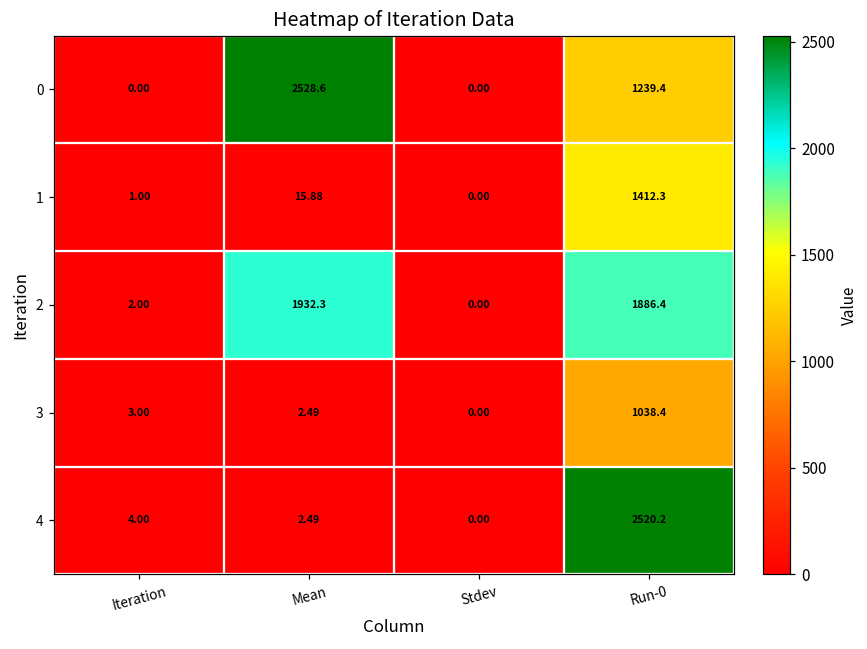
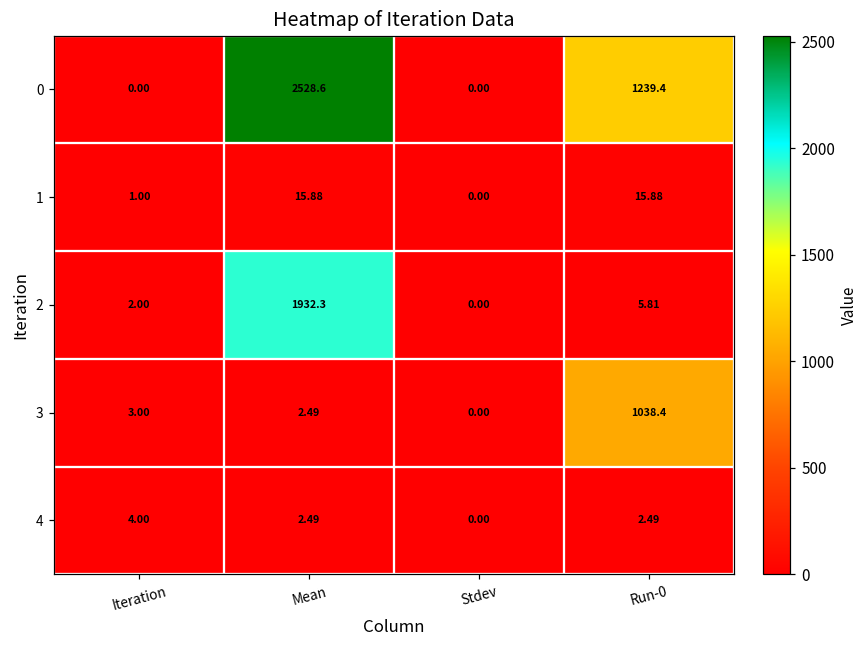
1, Run-0: 1412.3 -> 15.88
2, Run-0: 1886.4 -> 5.81
4, Run-0: 2520.2 -> 2.49
